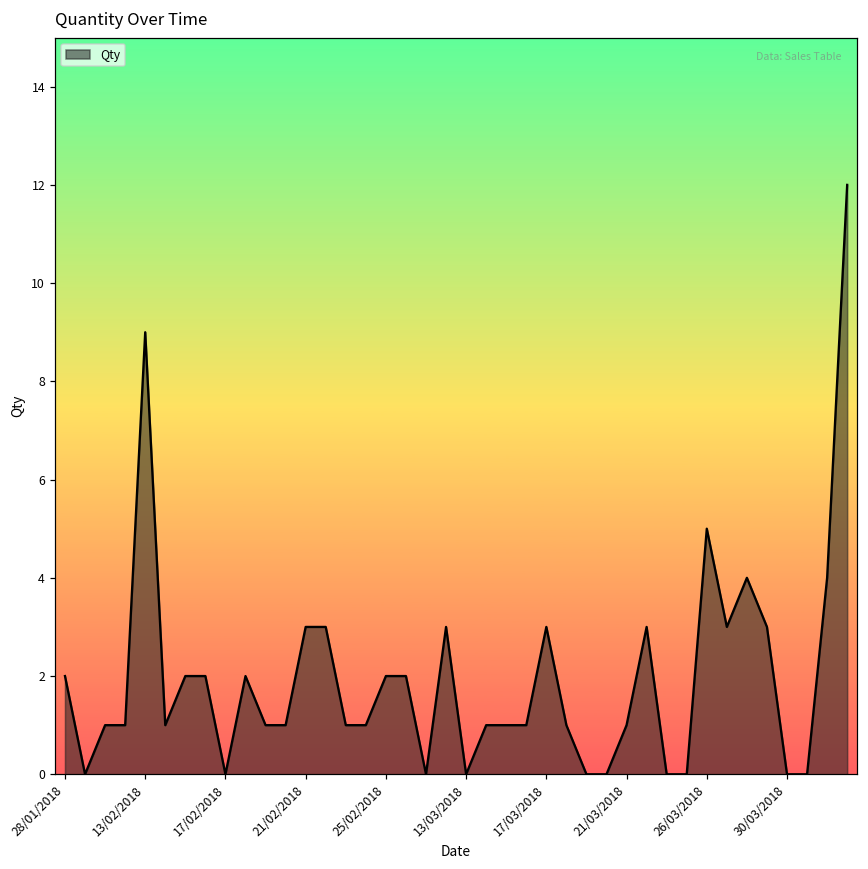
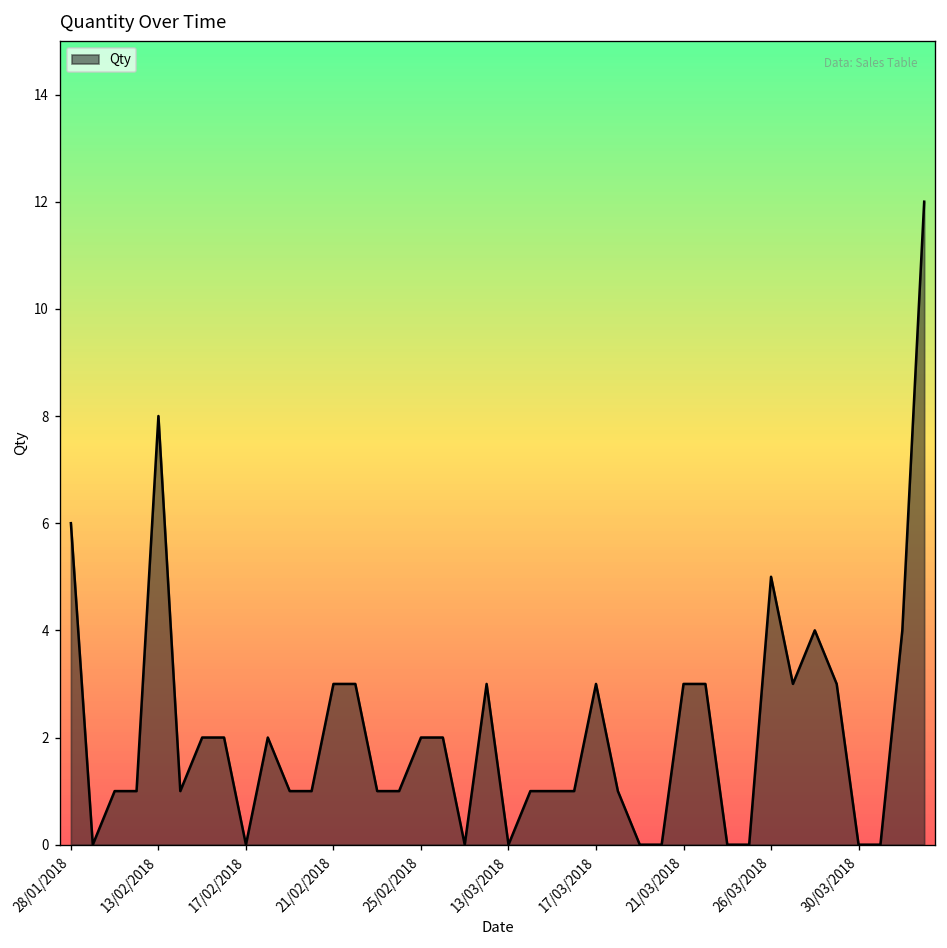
28/01/2018: 2 -> 6
13/02/2018: 9 -> 8
21/03/2018: 1 -> 3
